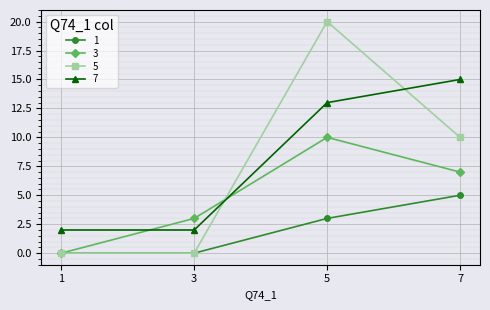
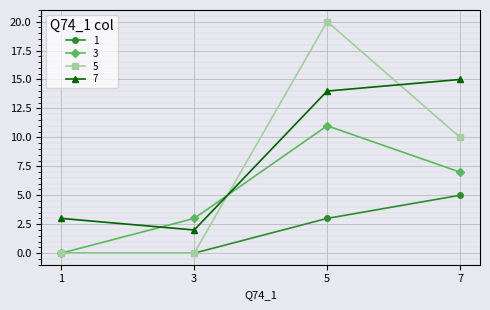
7, 1: 2 -> 3
3, 5: 10 -> 11
7, 5: 13 -> 14
